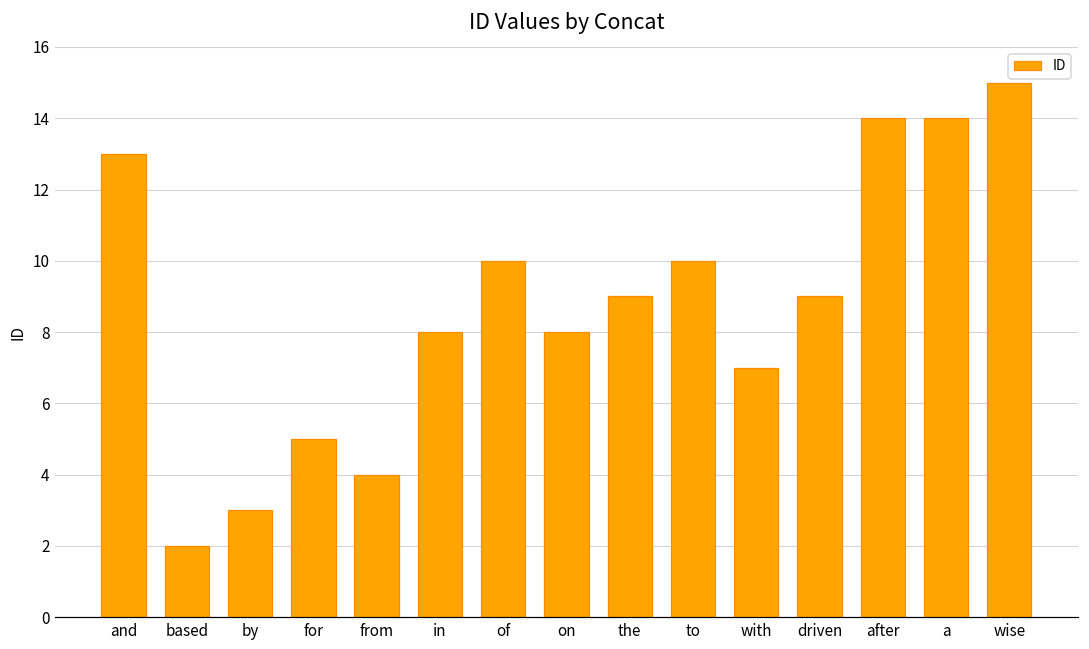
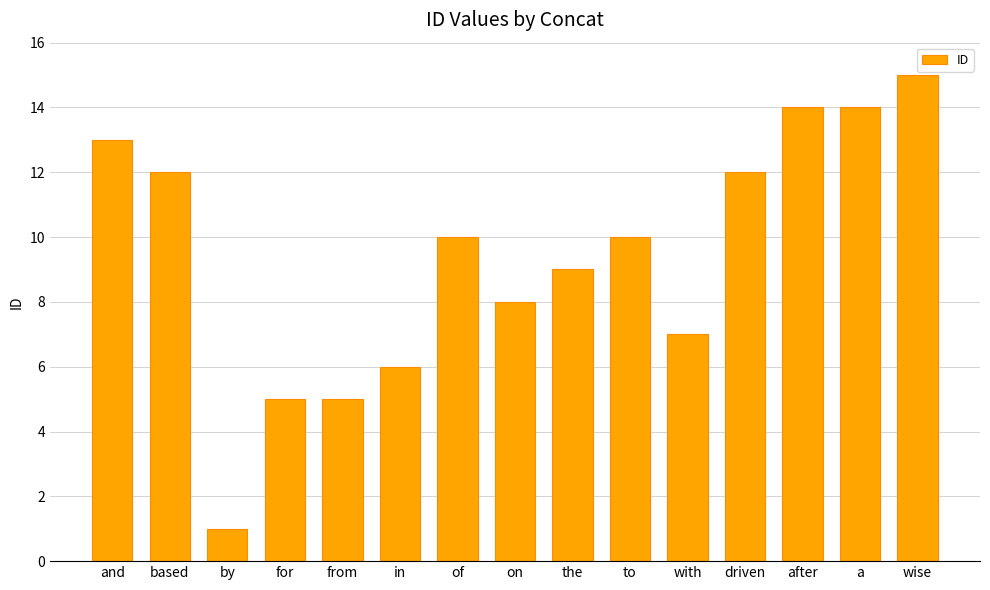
based: 2 -> 12
by: 3 -> 1
from: 4 -> 5
in: 8 -> 6
driven: 9 -> 12
